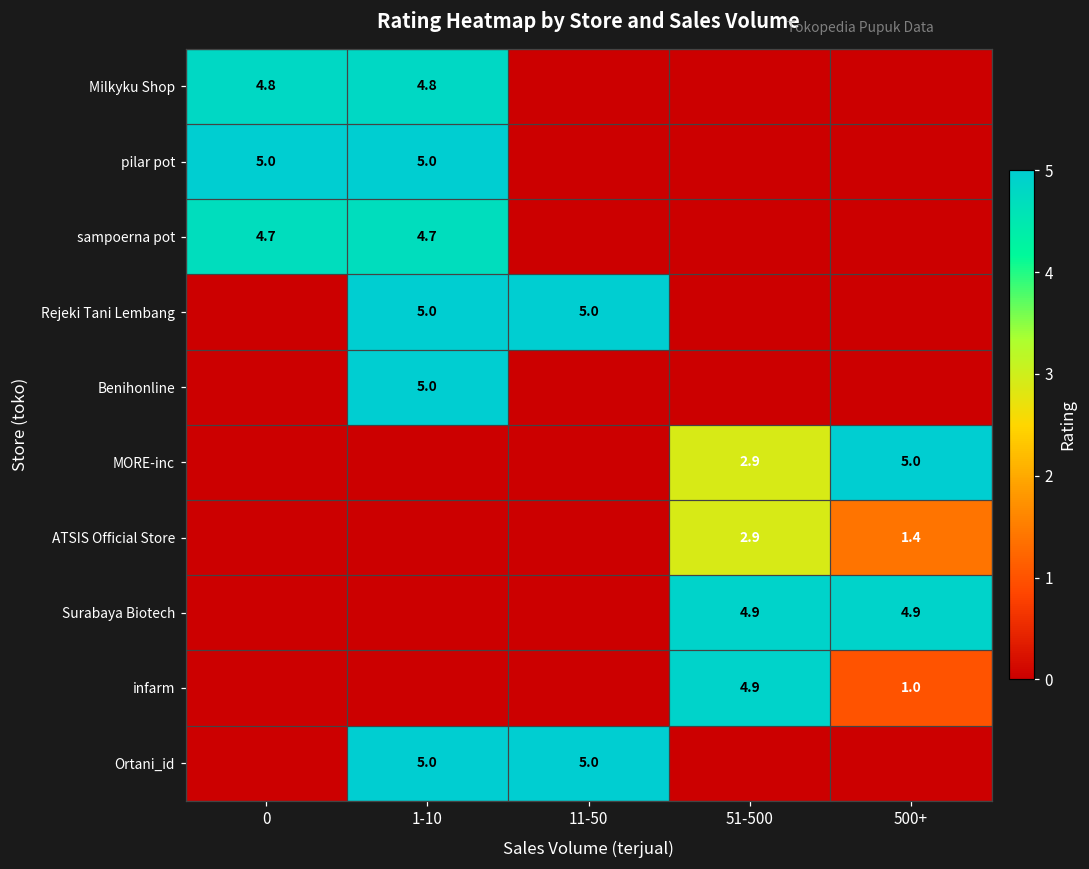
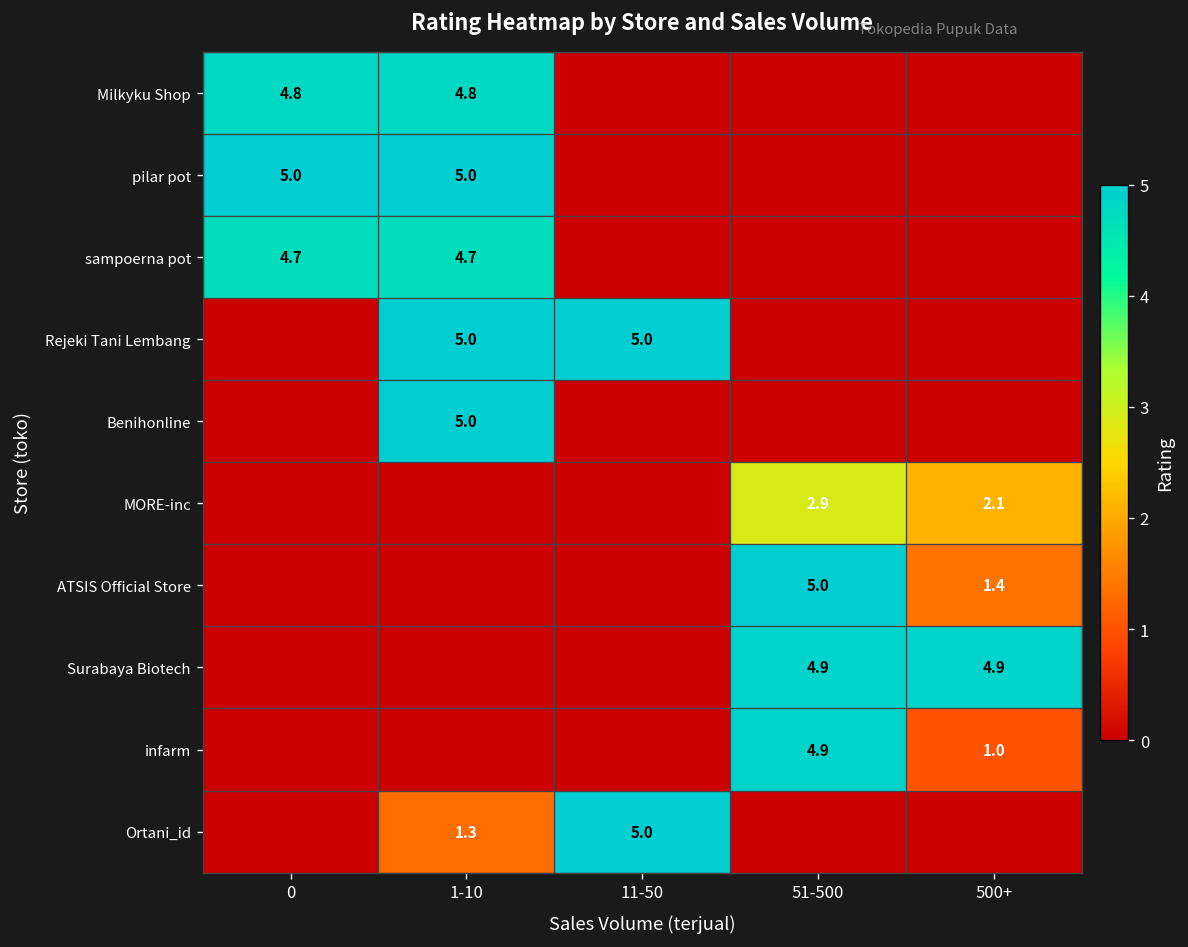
MORE-inc, 500+: 5.0 -> 2.1
ATSIS Official Store, 51-500: 2.9 -> 5.0
Ortani_id, 1-10: 5.0 -> 1.3
